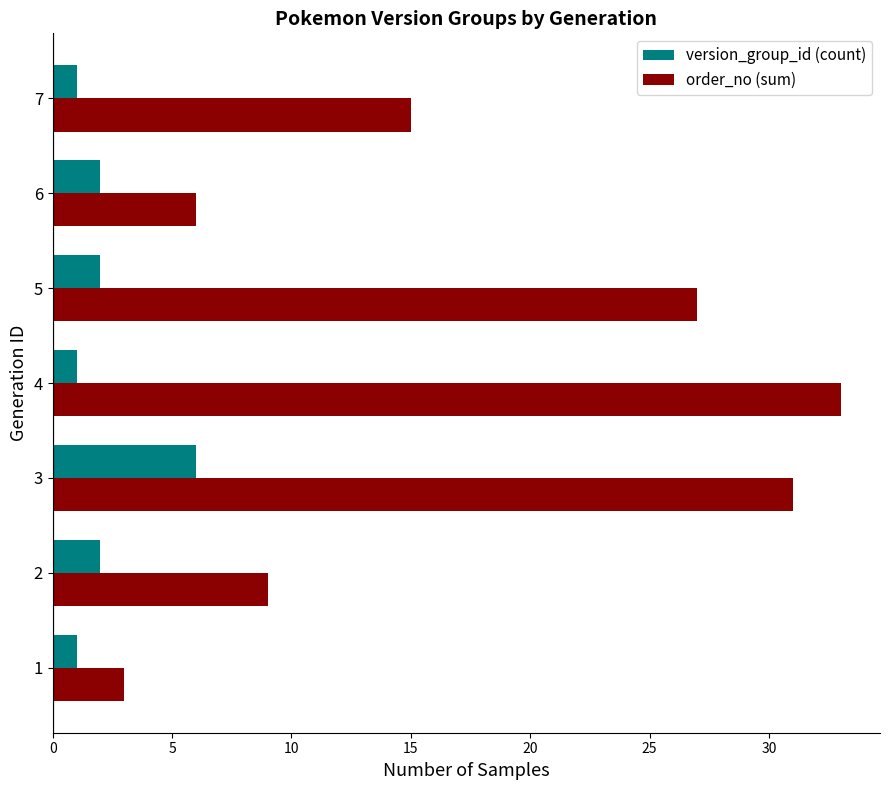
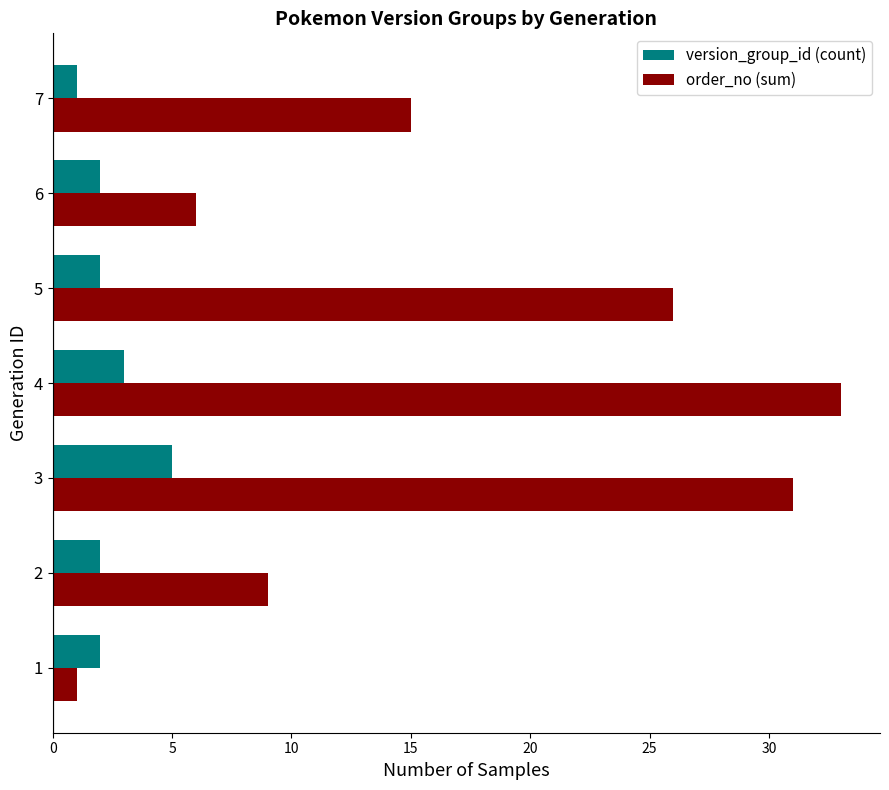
order_no (sum), 5: 27 -> 26
version_group_id (count), 4: 1 -> 3
version_group_id (count), 3: 6 -> 5
version_group_id (count), 1: 1 -> 2
order_no (sum), 1: 3 -> 1
